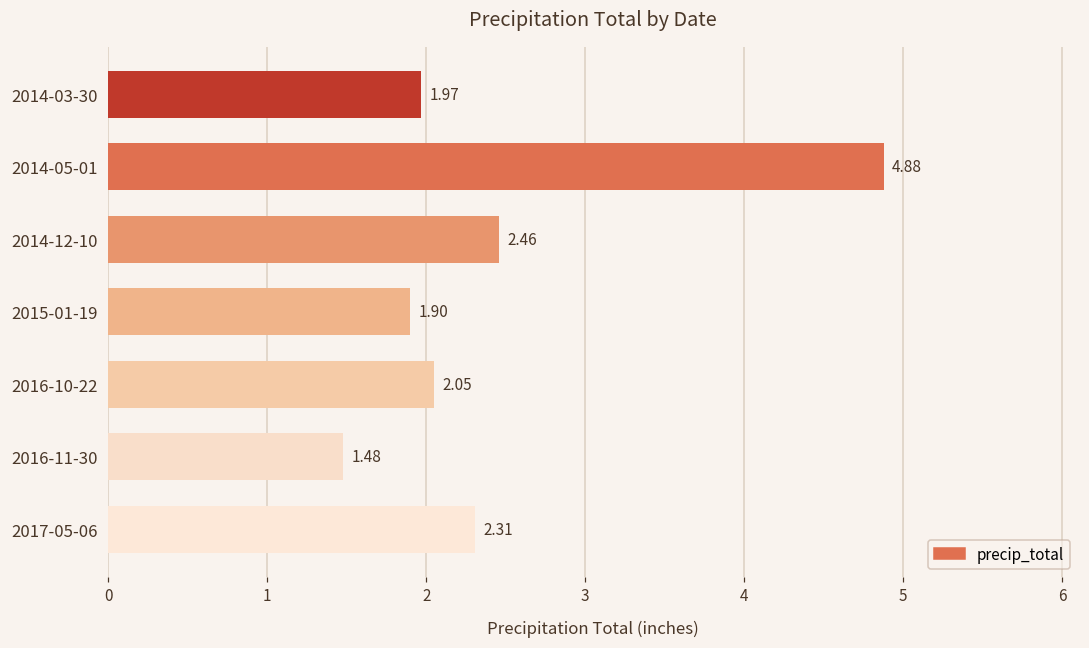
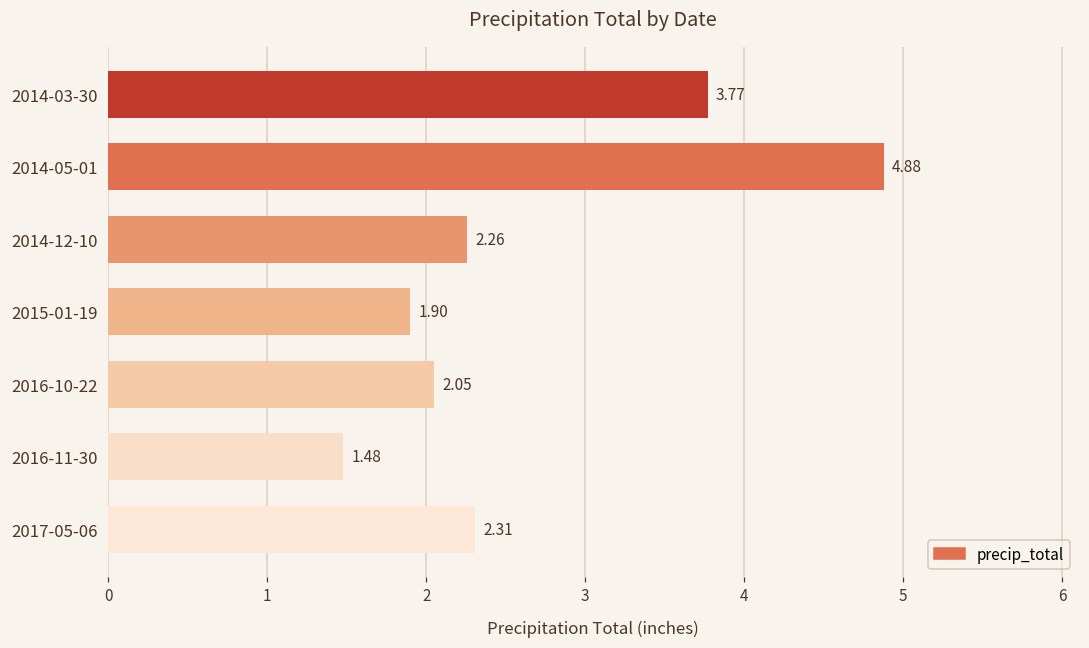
2014-03-30: 1.97 -> 3.77
2014-12-10: 2.46 -> 2.26
